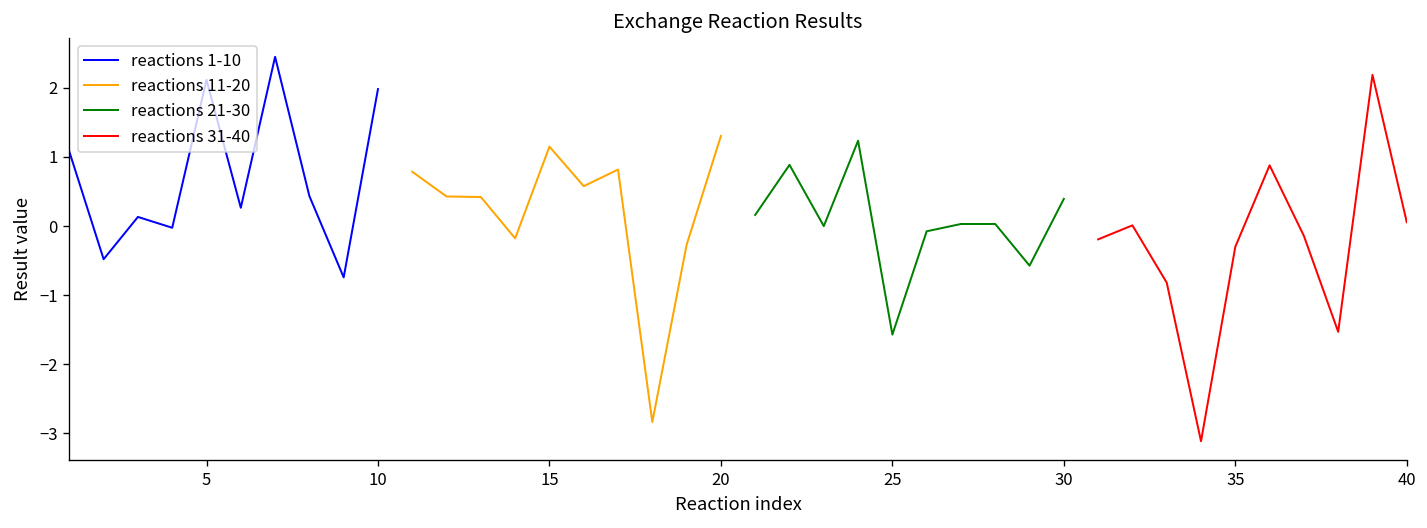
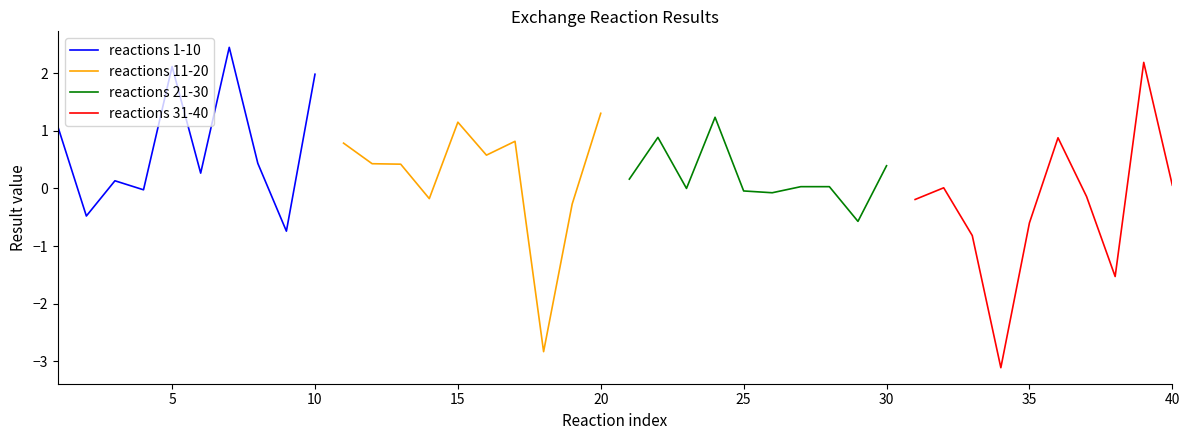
reactions 21-30, 25: -1.6 -> 0.0
reactions 31-40, 35: -0.3 -> -0.6
